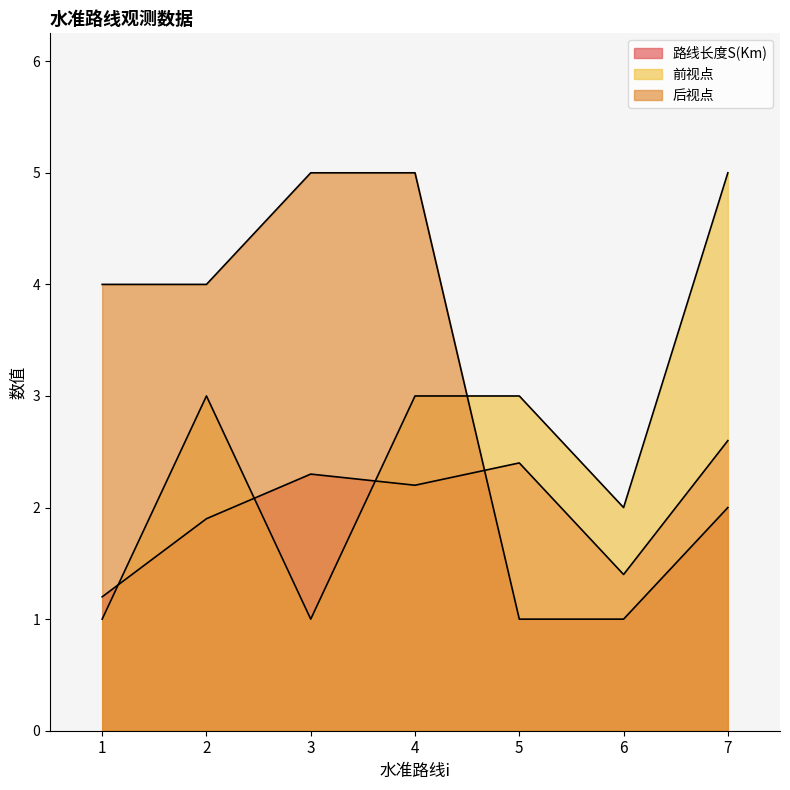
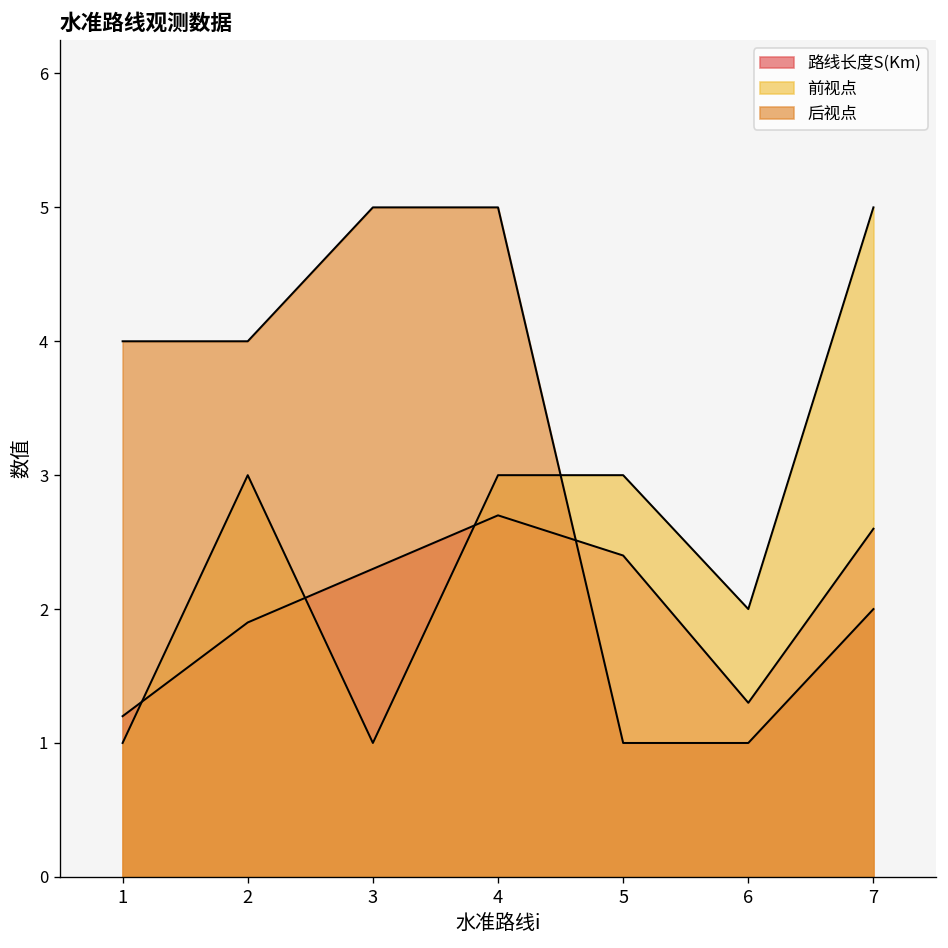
路线长度S(Km), 4: 2.2 -> 2.7
路线长度S(Km), 6: 1.4 -> 1.3
